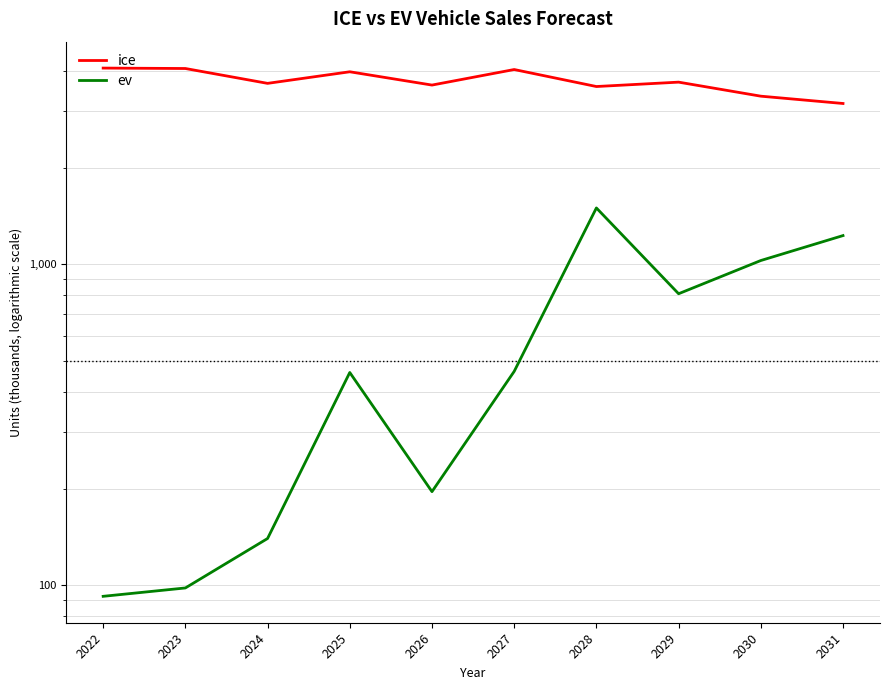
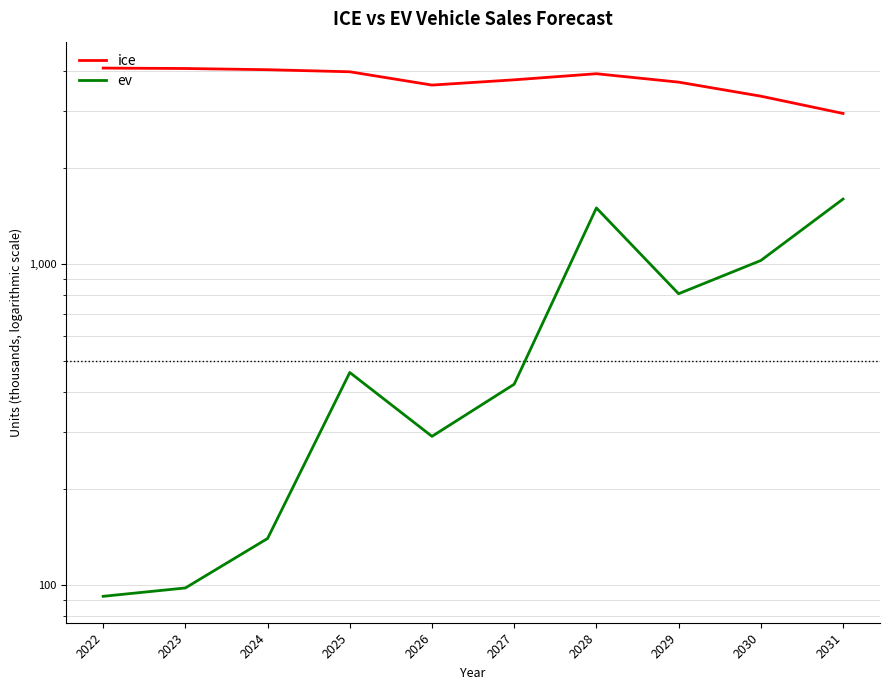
ice, 2024: 3,700 -> 4,000
ev, 2026: 200 -> 290
ice, 2027: 4,000 -> 3,800
ev, 2027: 460 -> 420
ice, 2028: 3,600 -> 3,900
ice, 2031: 3,200 -> 3,000
ev, 2031: 1,230 -> 1,600
